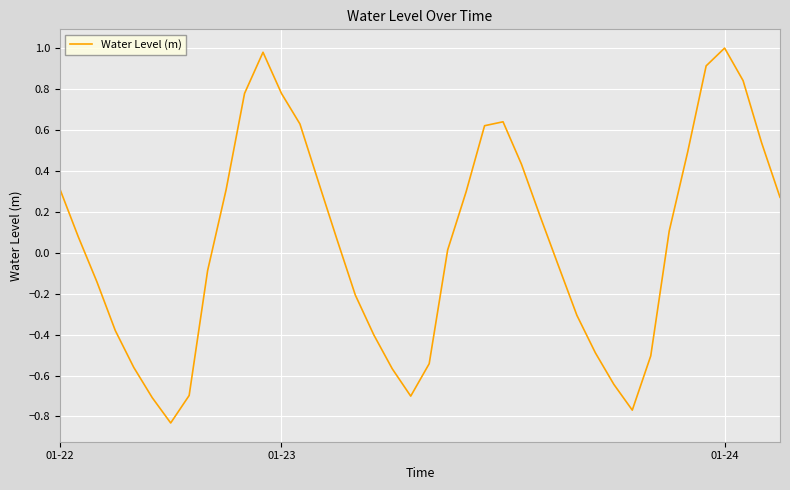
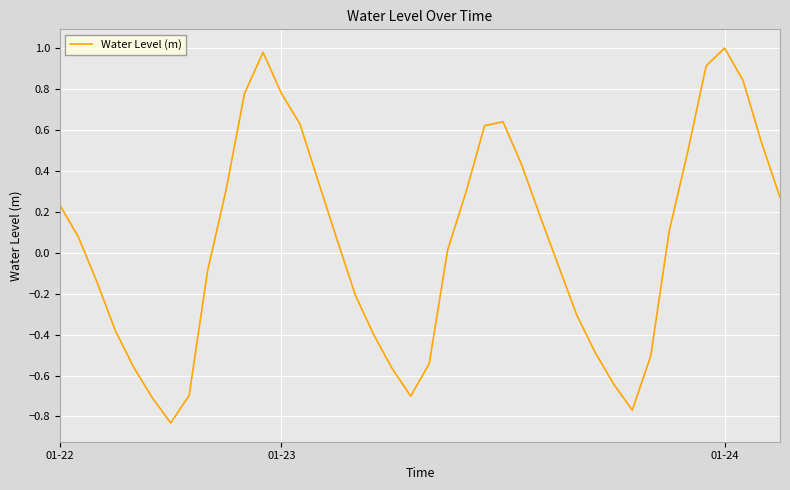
01-22: 0.31 -> 0.23
